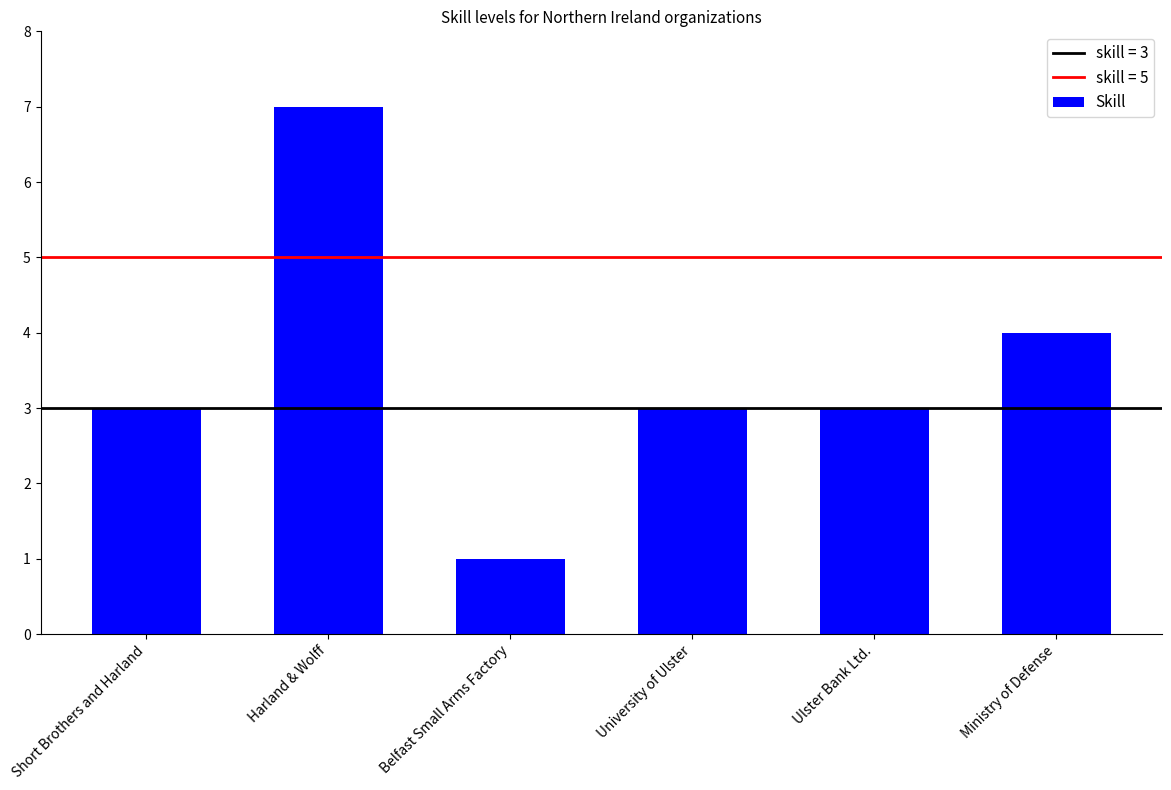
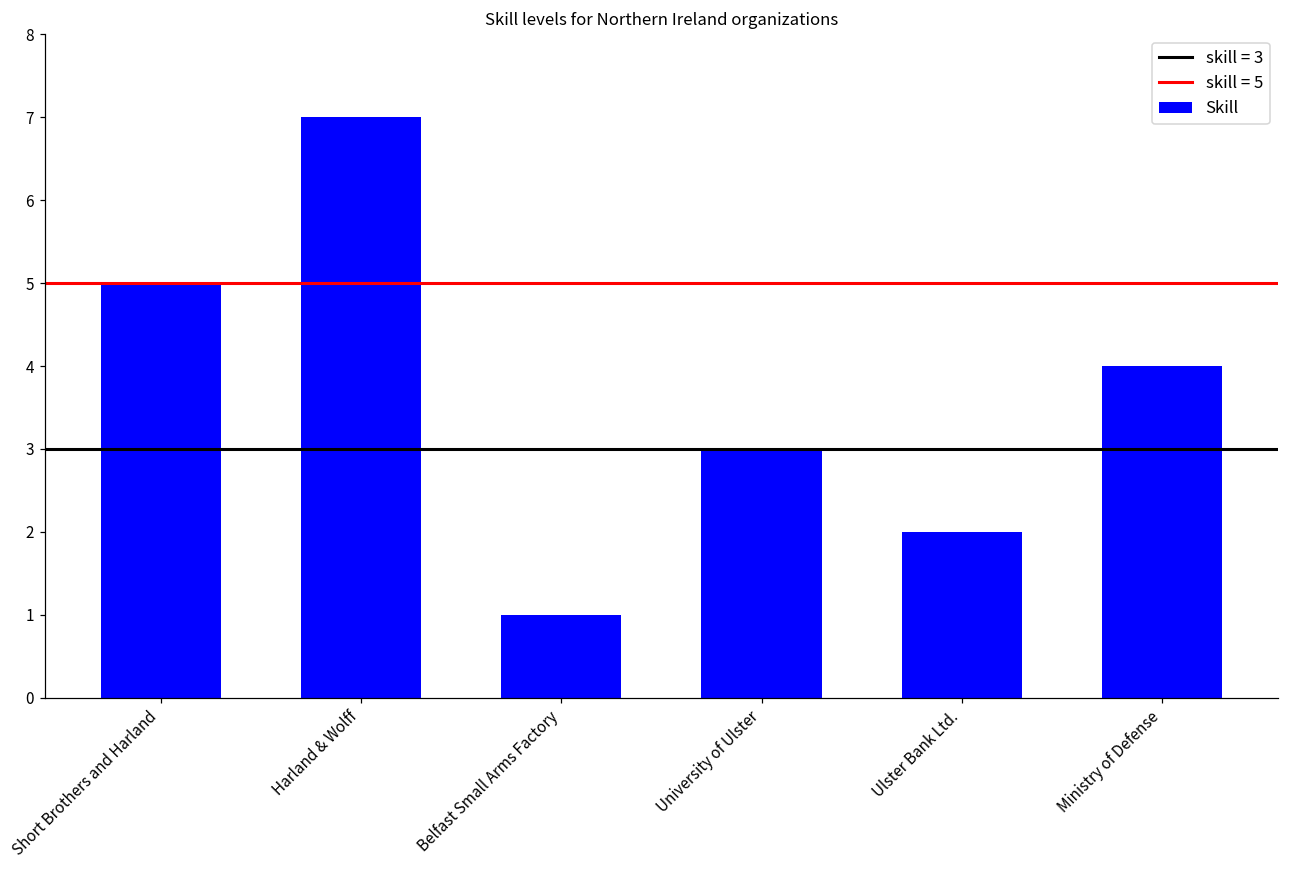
Short Brothers and Harland: 3 -> 5
Ulster Bank Ltd.: 3 -> 2
